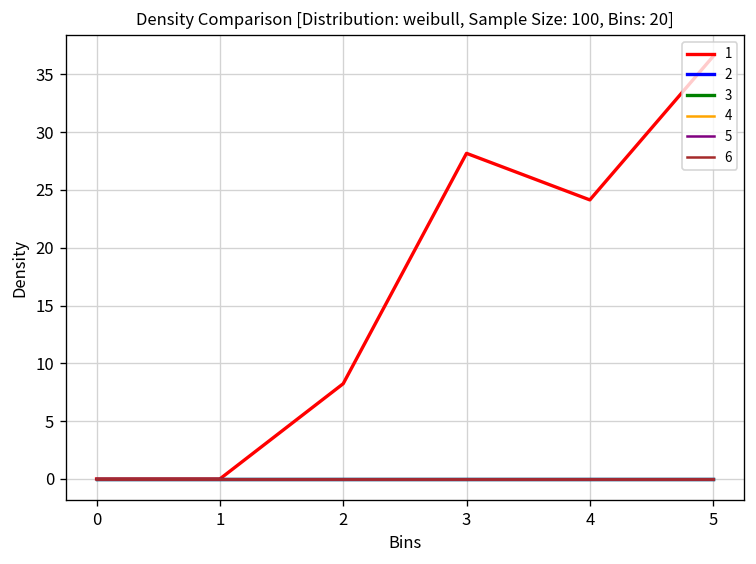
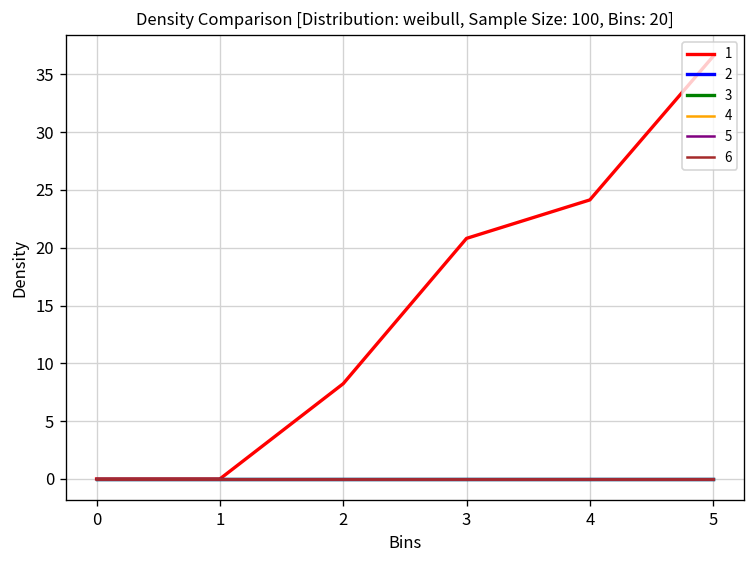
1, 3: 28 -> 21
